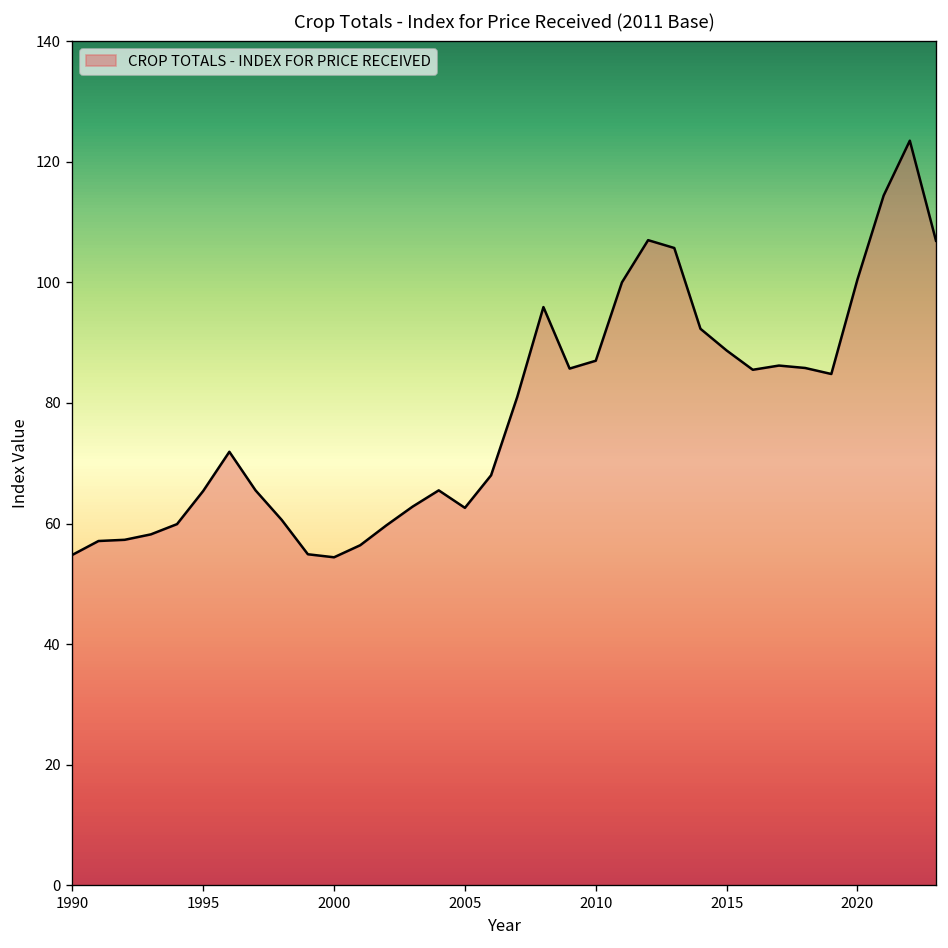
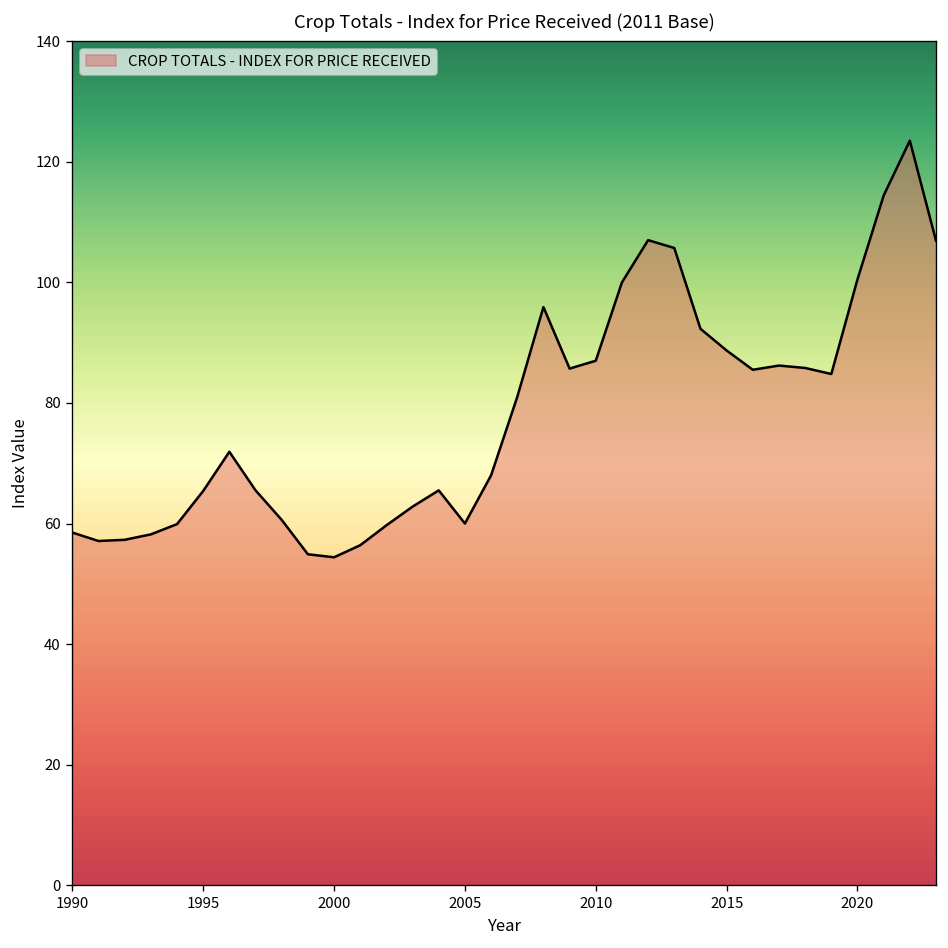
1990: 55 -> 59
2005: 63 -> 60
